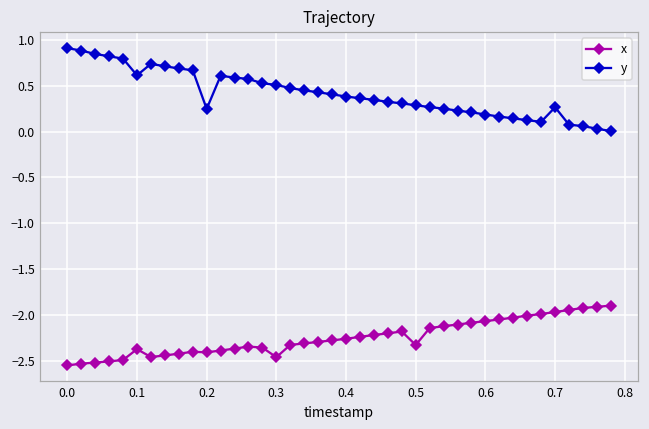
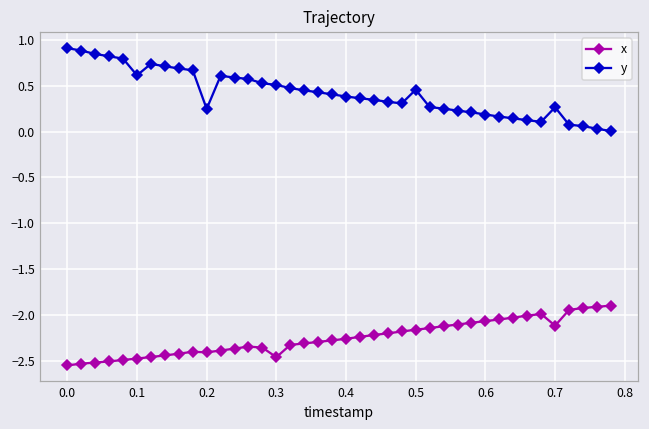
x, 0.1: -2.4 -> -2.5
x, 0.5: -2.3 -> -2.2
y, 0.5: 0.3 -> 0.5
x, 0.7: -2.0 -> -2.1
